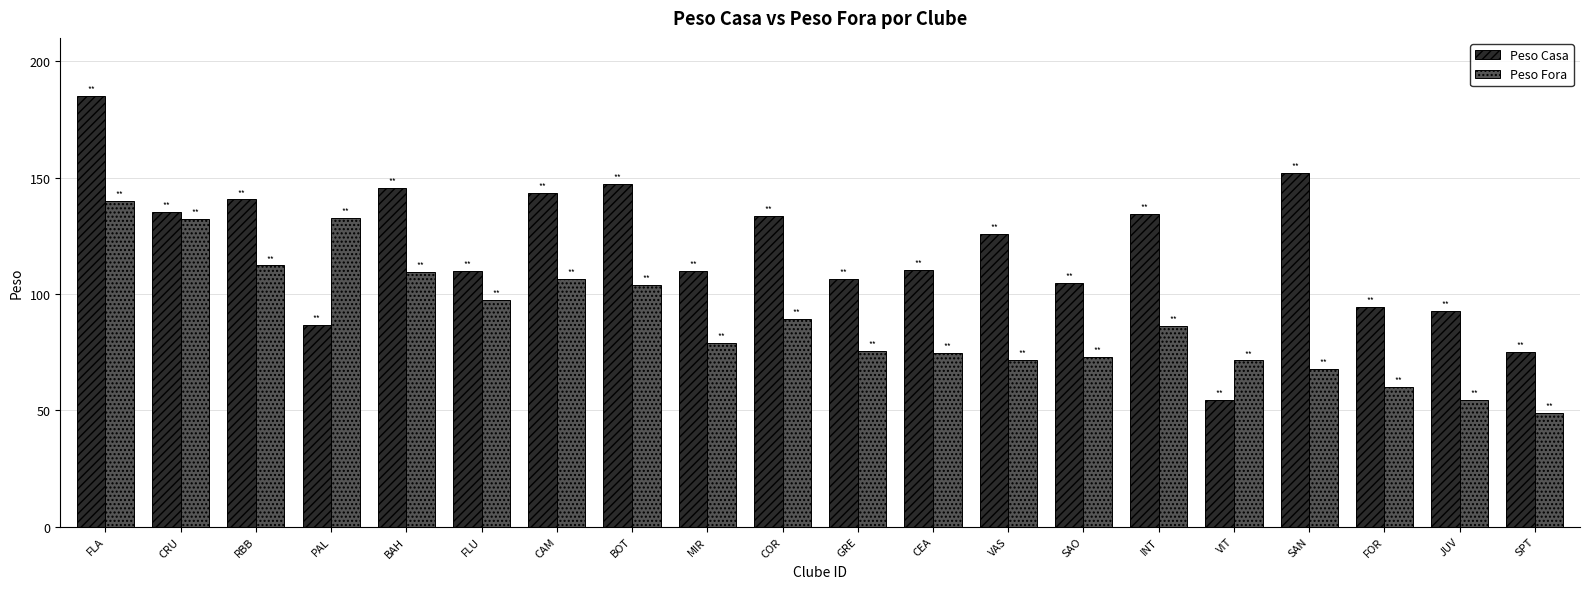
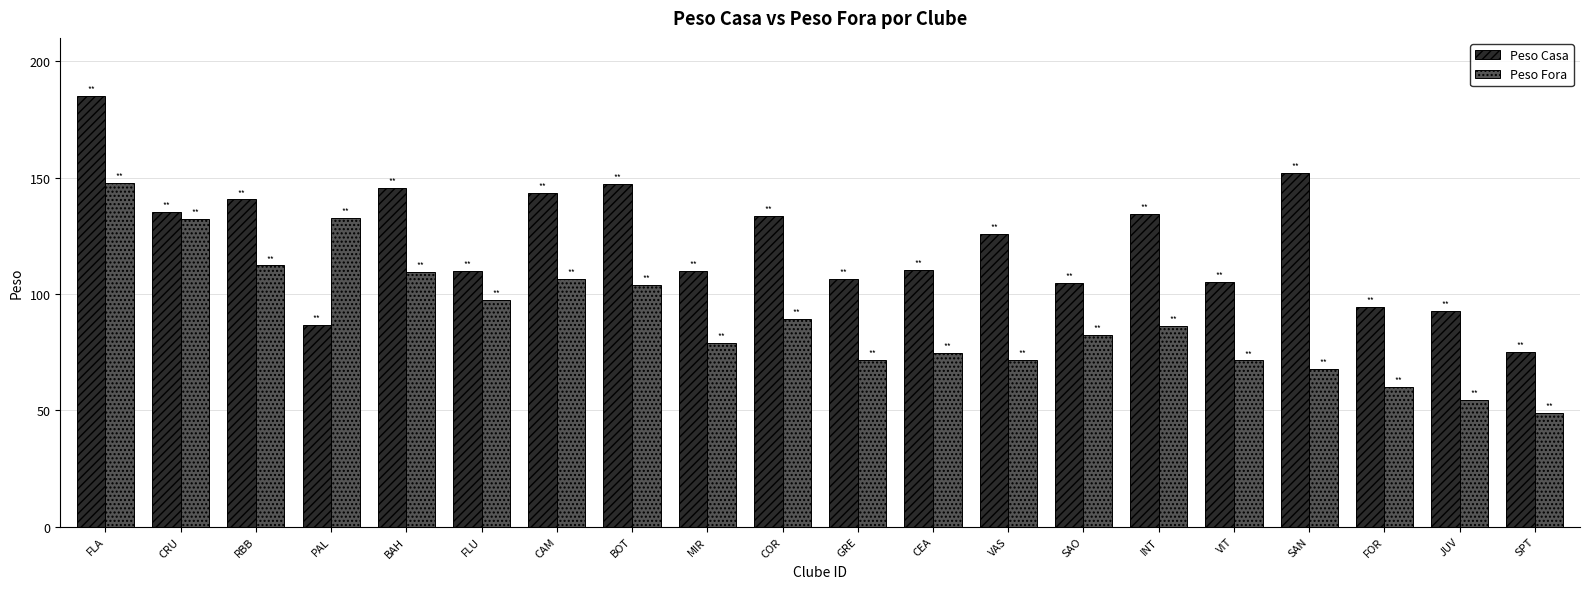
Peso Fora, FLA: 140 -> 148
Peso Fora, GRE: 76 -> 72
Peso Fora, SAO: 73 -> 82
Peso Casa, VIT: 54 -> 105
